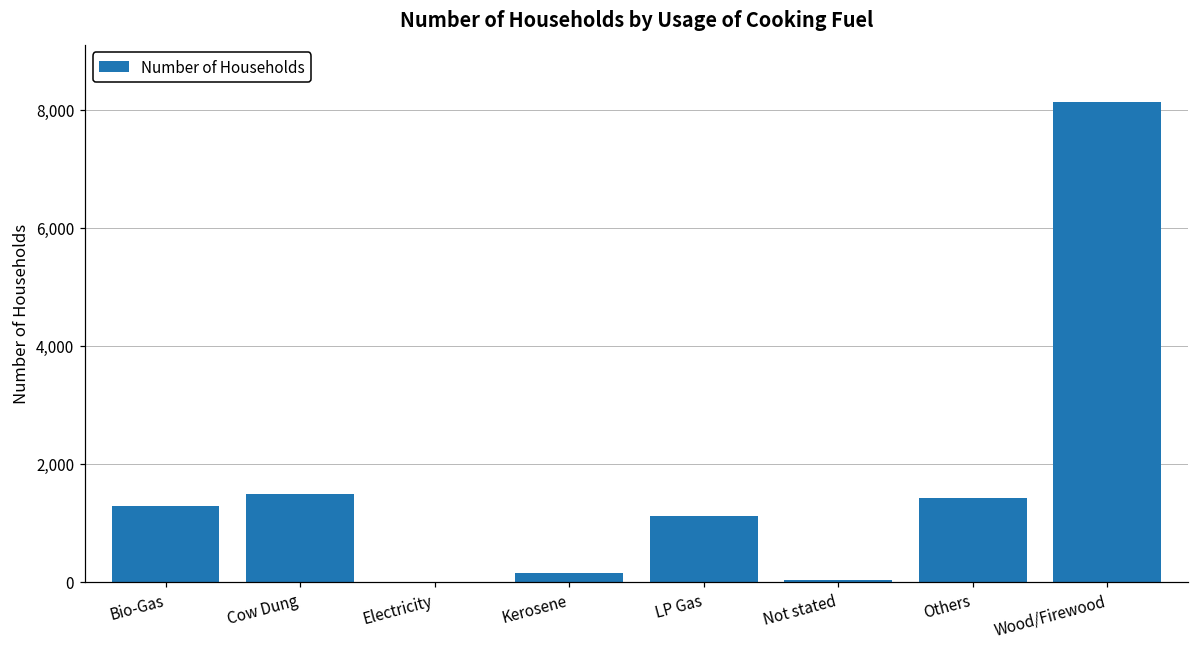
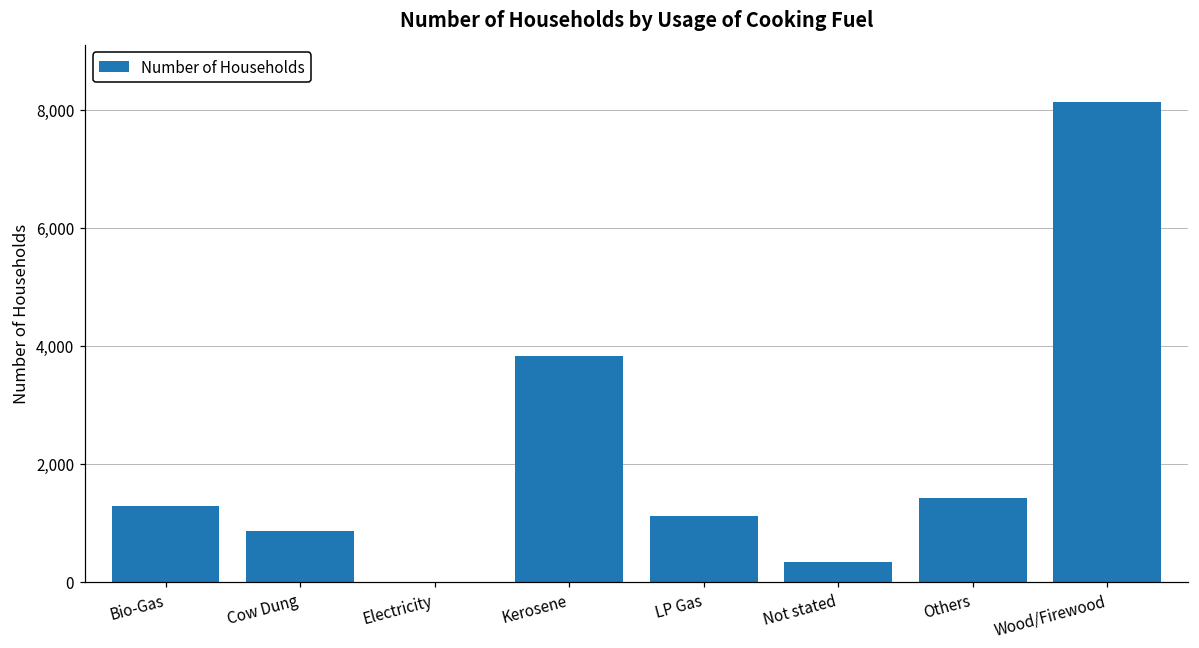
Cow Dung: 1,500 -> 900
Kerosene: 100 -> 3,800
Not stated: 0 -> 300
